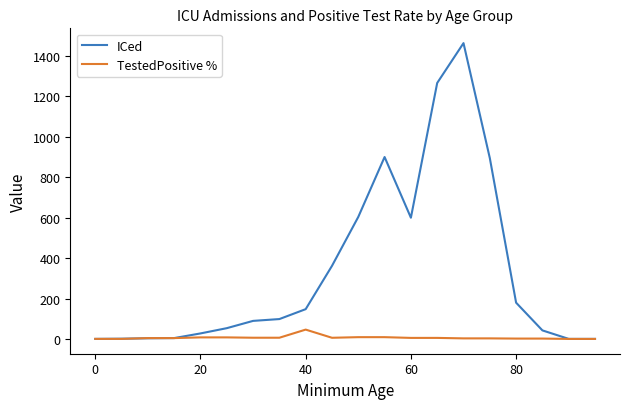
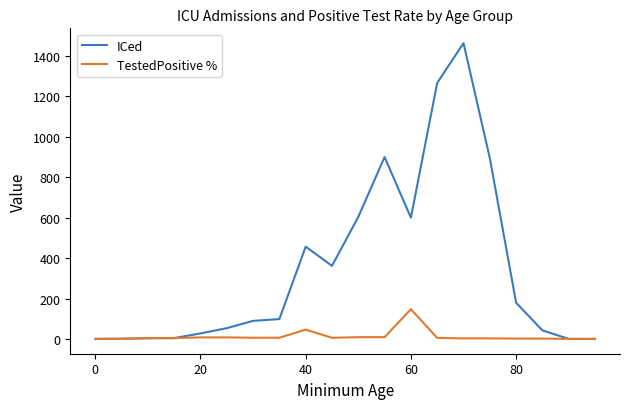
ICed, 40: 150 -> 460
TestedPositive %, 60: 10 -> 150
